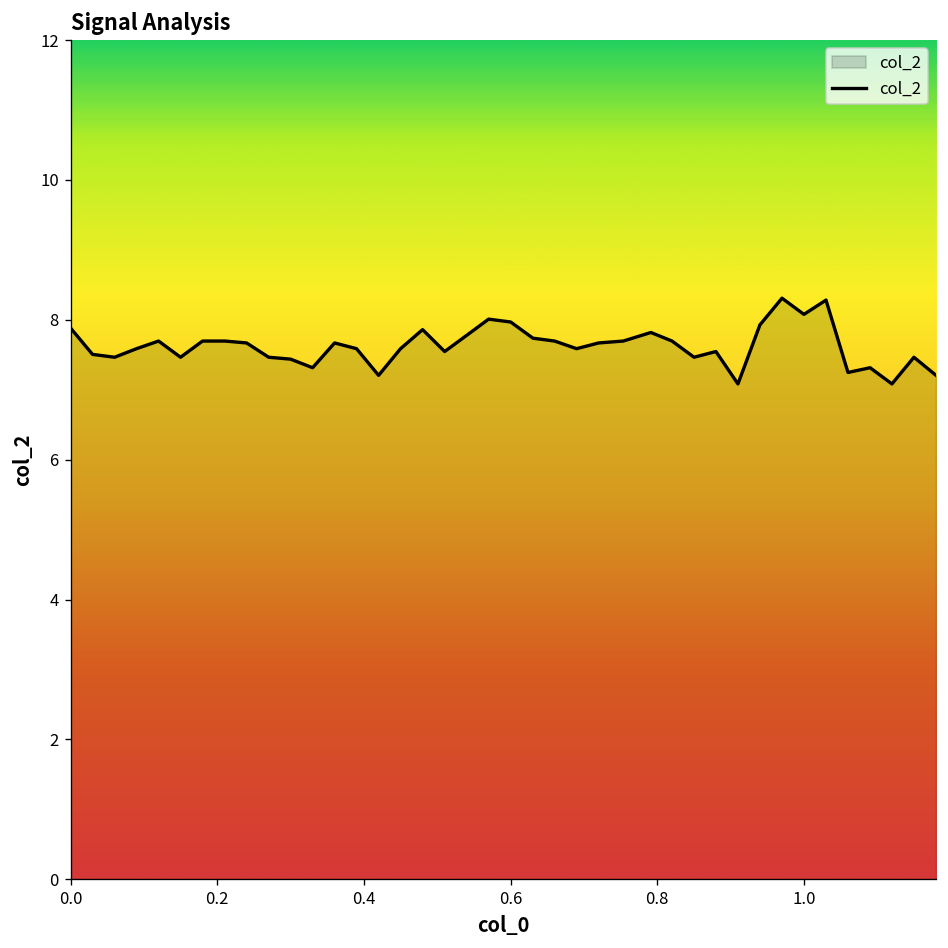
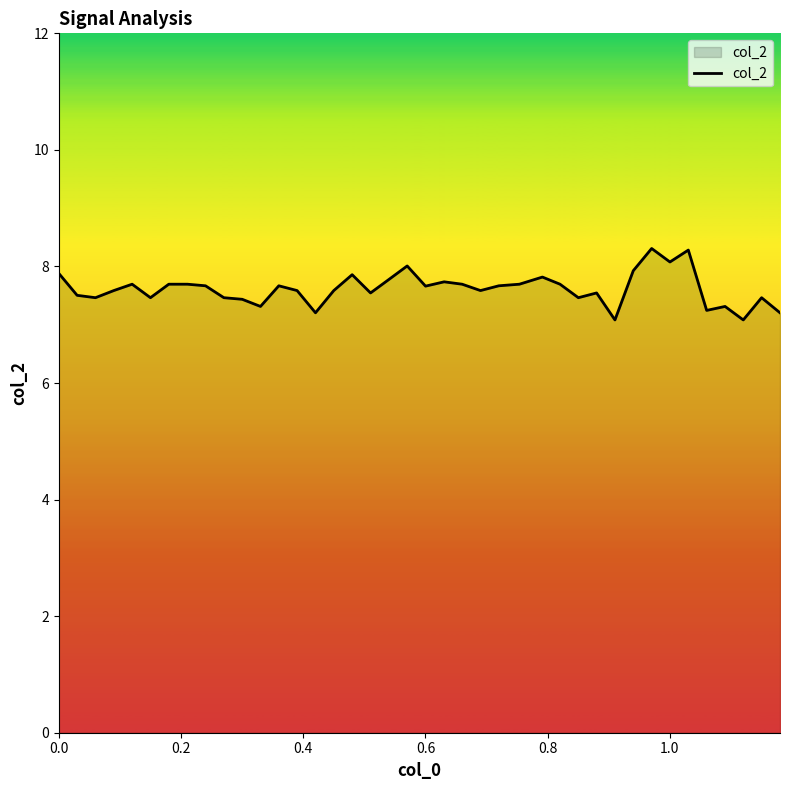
0.6: 8.0 -> 7.7
